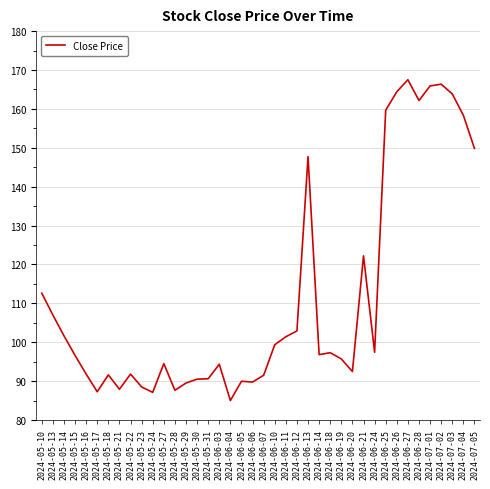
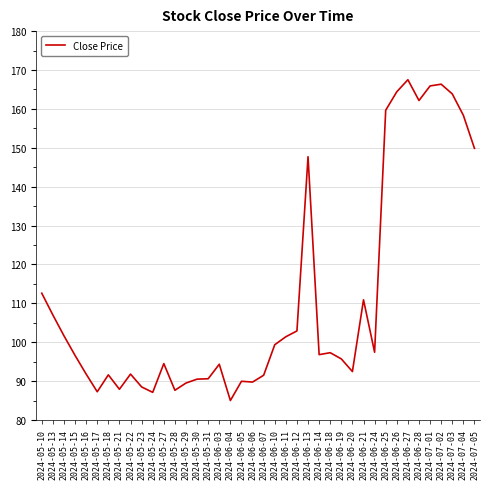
2024-06-21: 122 -> 111
